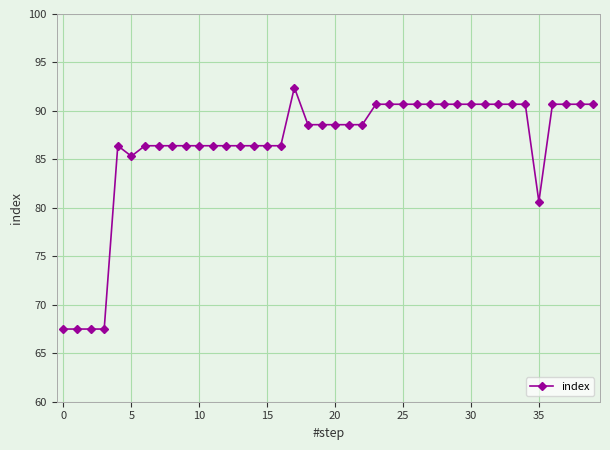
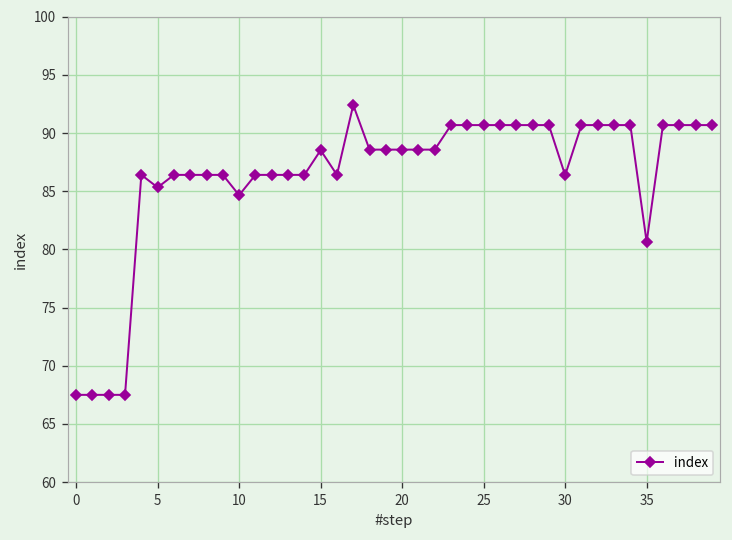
10: 86 -> 85
15: 86 -> 89
30: 91 -> 86
